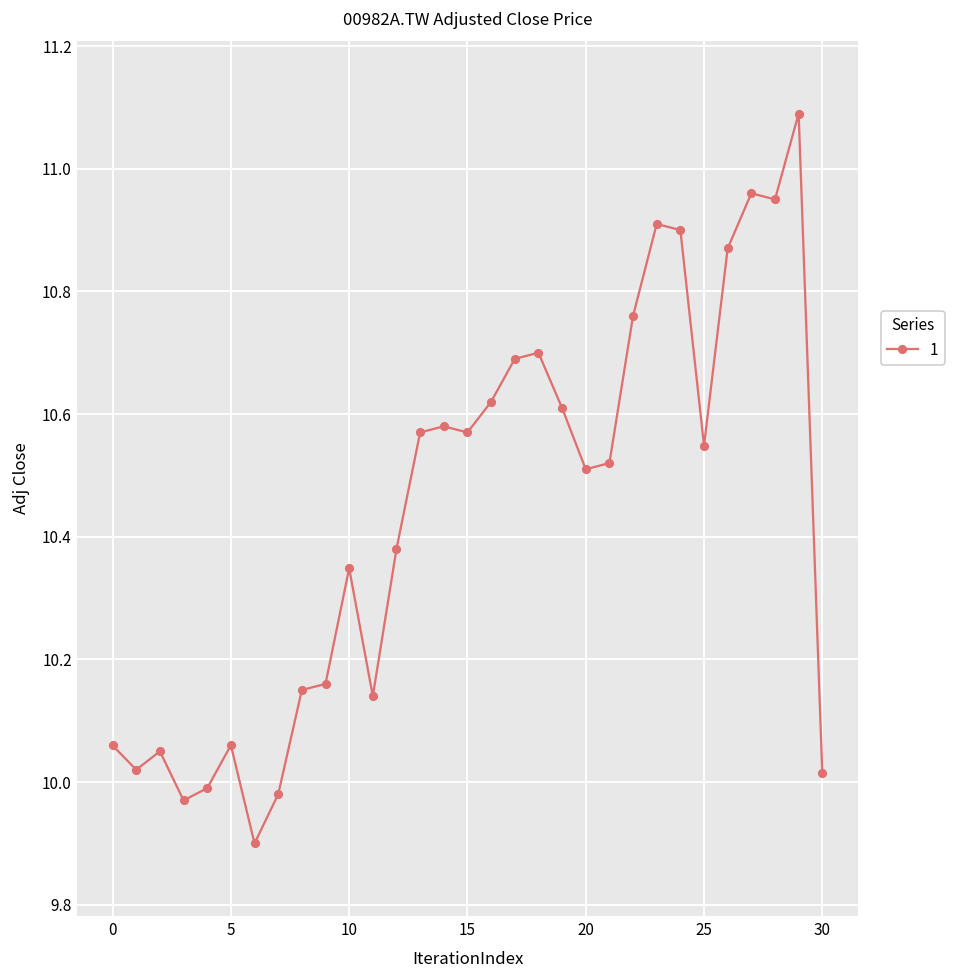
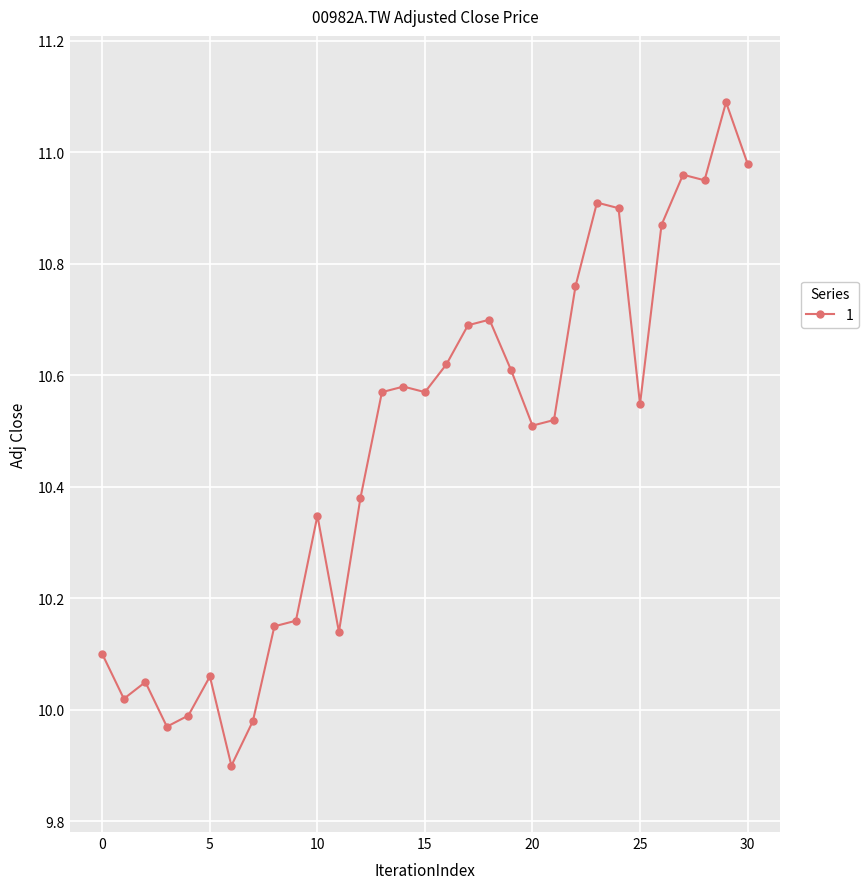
0: 10.06 -> 10.10
30: 10.01 -> 10.98
